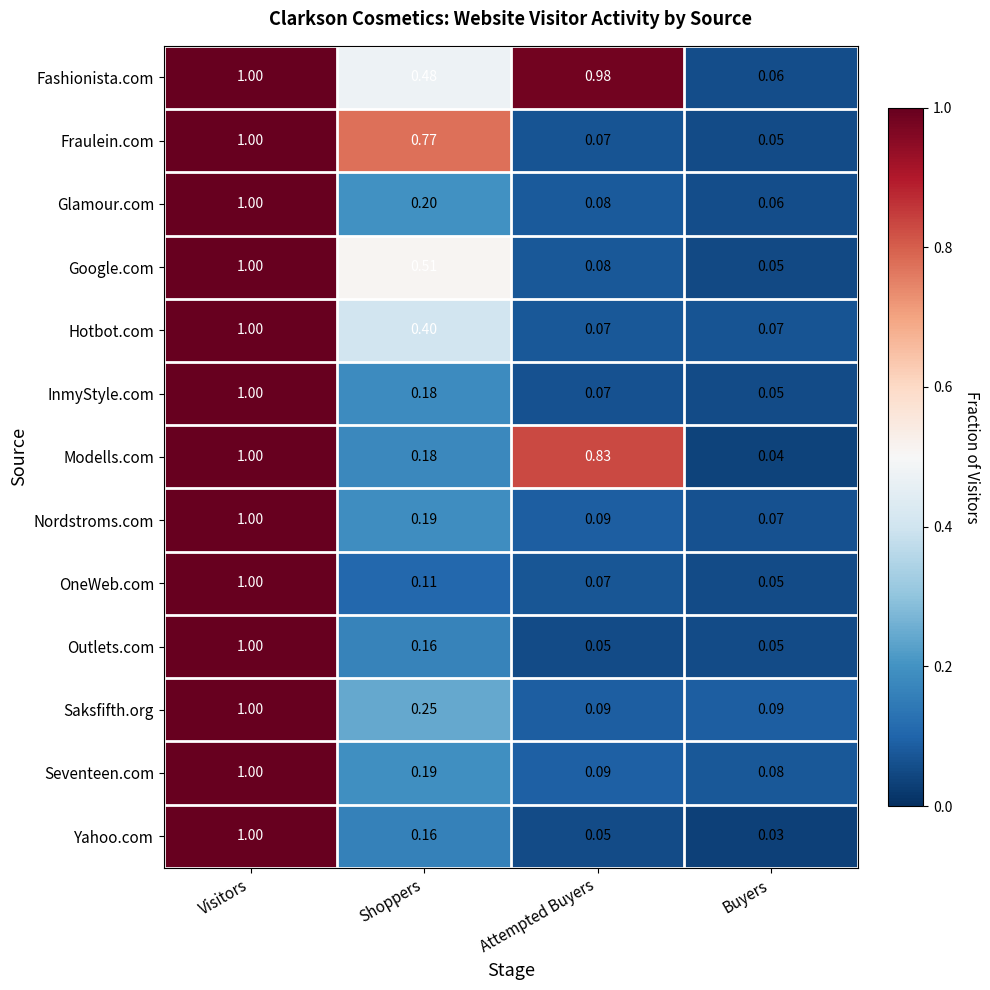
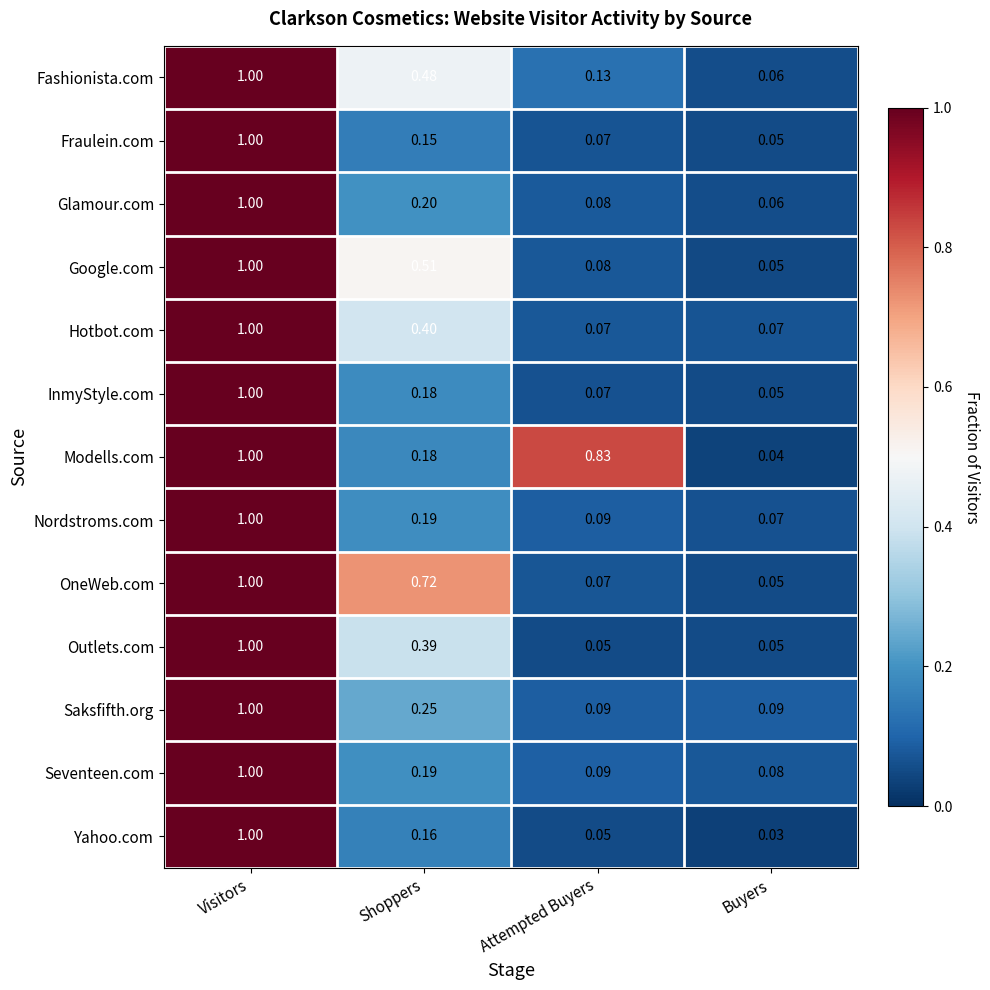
Fashionista.com, Attempted Buyers: 0.98 -> 0.13
Fraulein.com, Shoppers: 0.77 -> 0.15
OneWeb.com, Shoppers: 0.11 -> 0.72
Outlets.com, Shoppers: 0.16 -> 0.39
